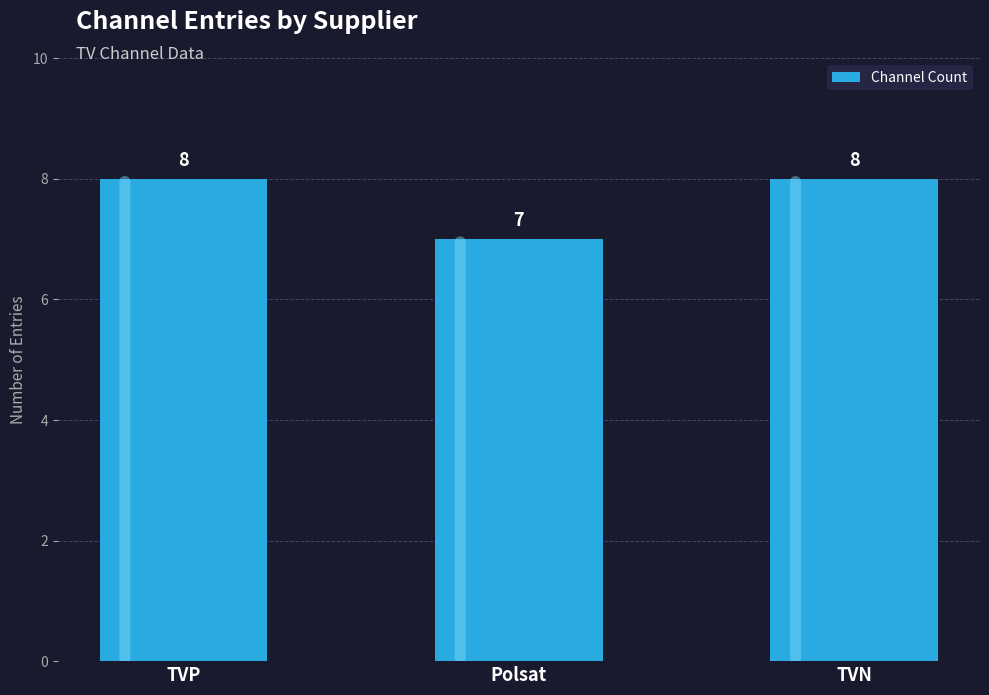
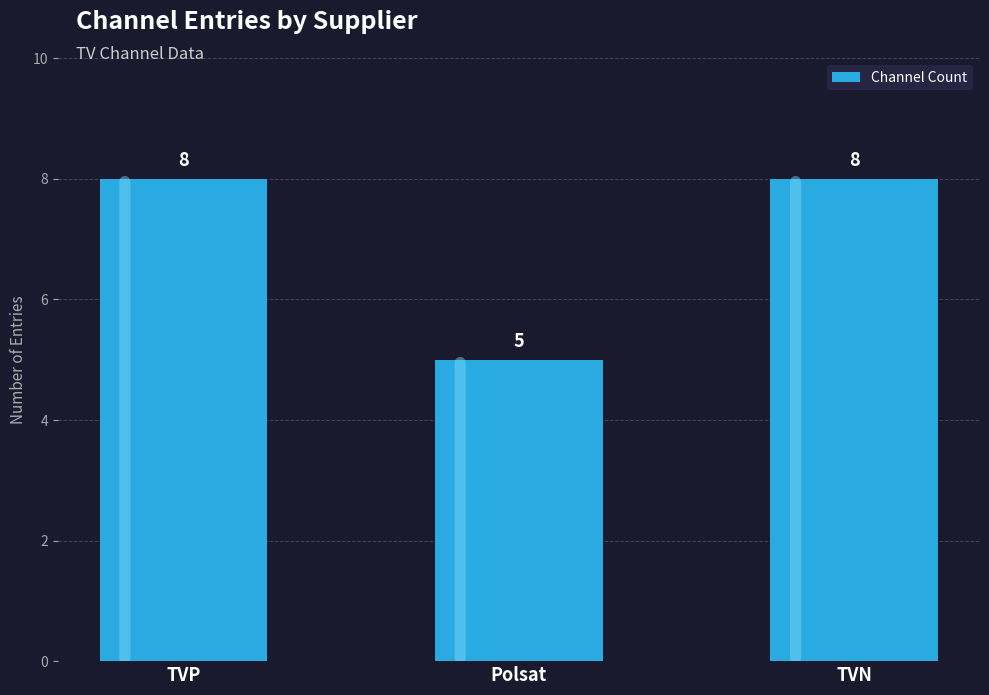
Polsat: 7 -> 5
